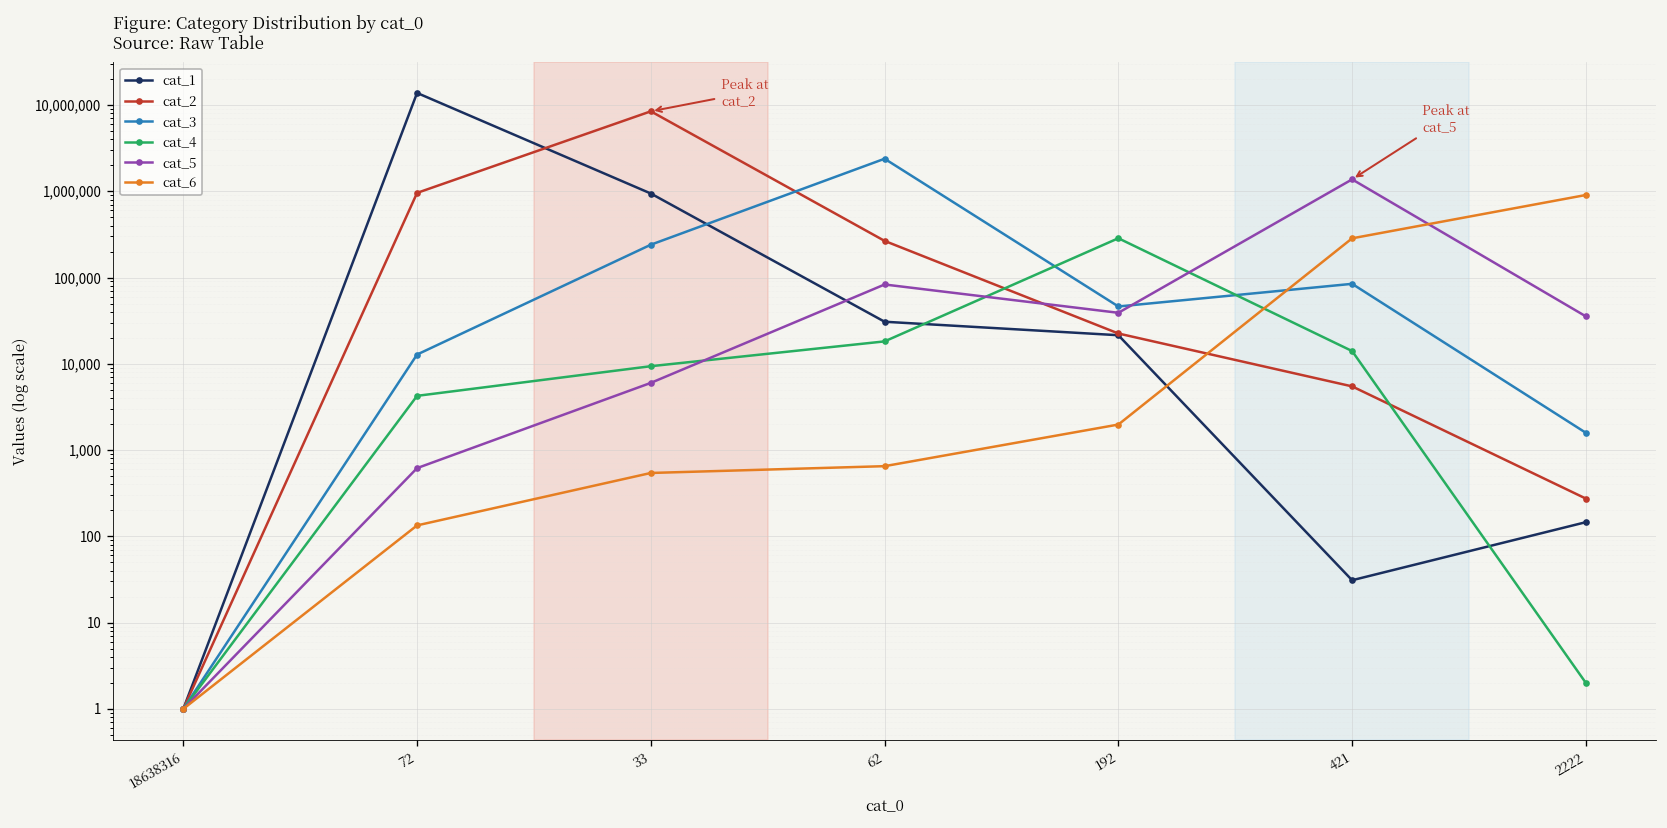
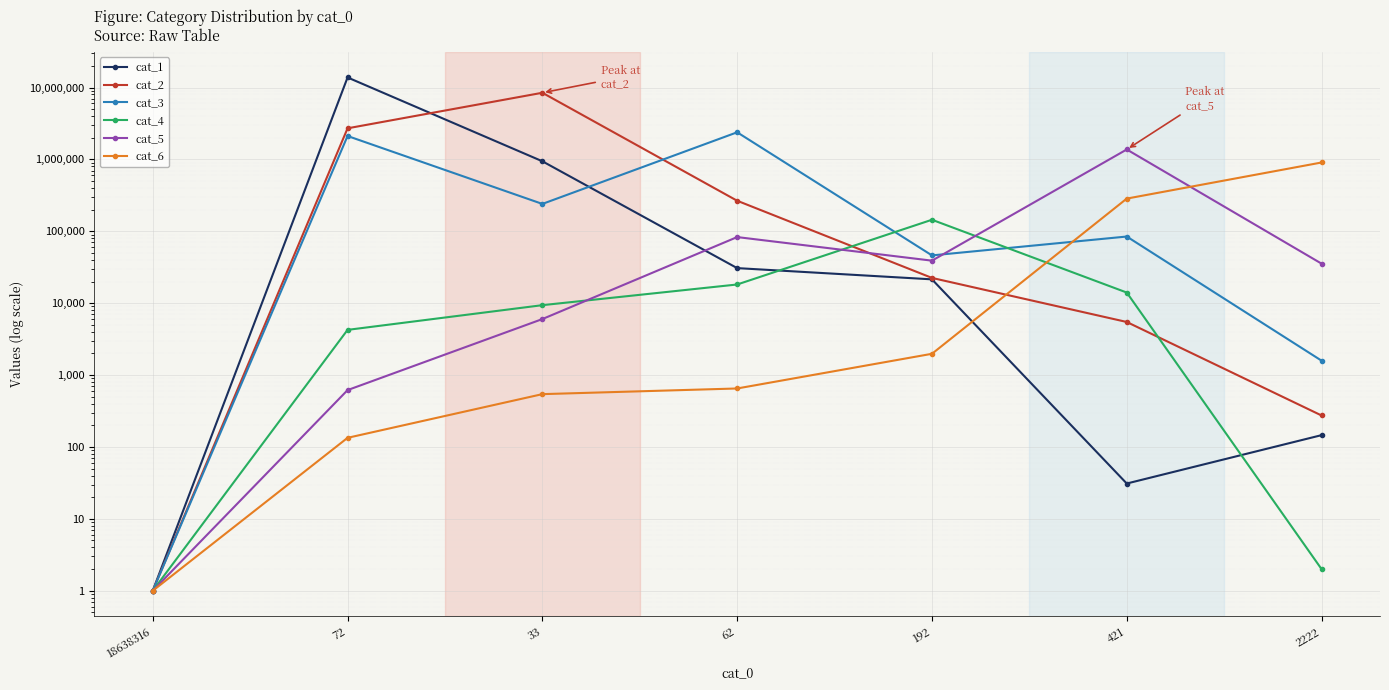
cat_2, 72: 1,000,000 -> 2,700,000
cat_3, 72: 13,000 -> 2,100,000
cat_4, 192: 290,000 -> 140,000
